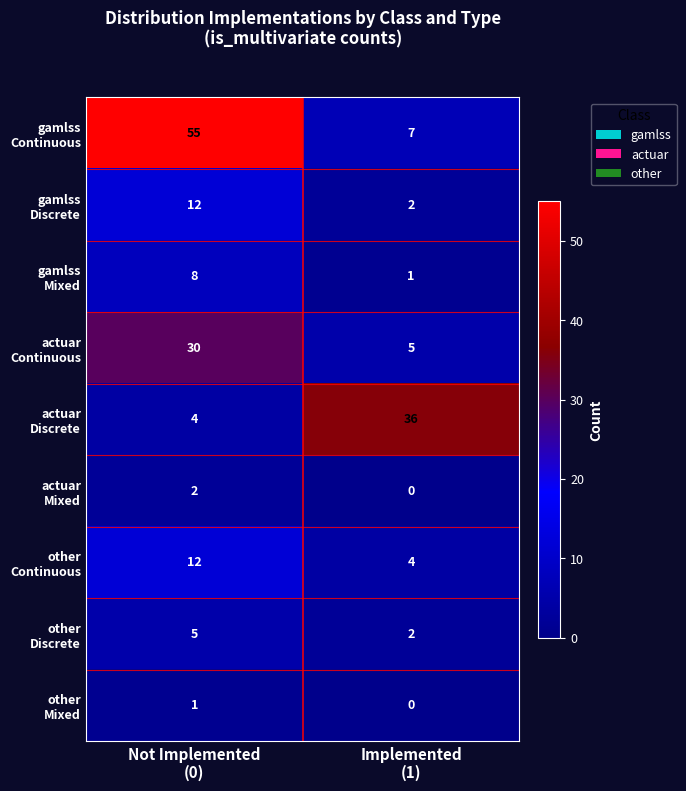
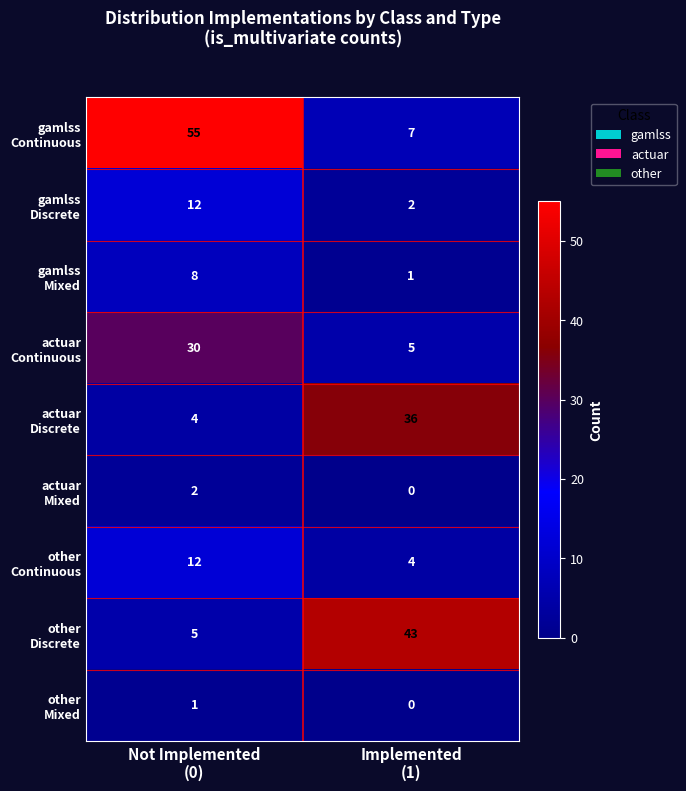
other Discrete, Implemented (1): 2 -> 43
